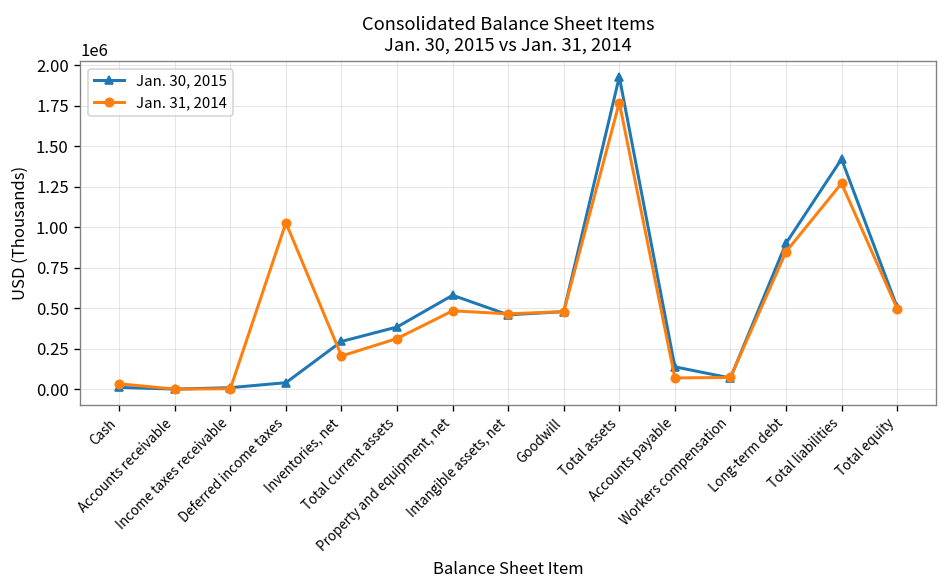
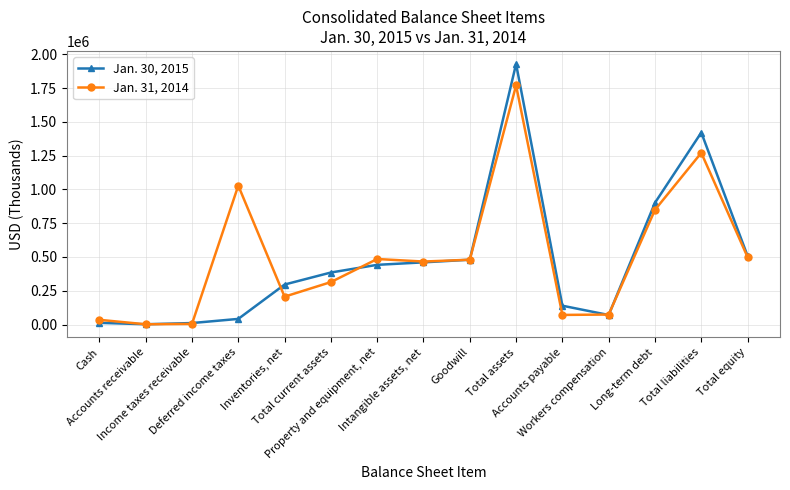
Jan. 30, 2015, Property and equipment, net: 580000 -> 440000
